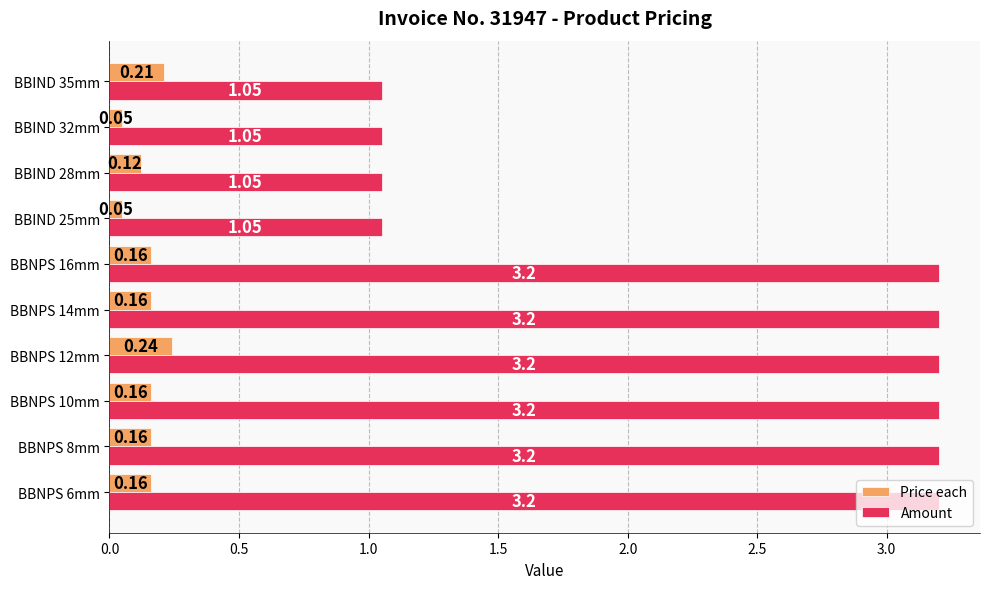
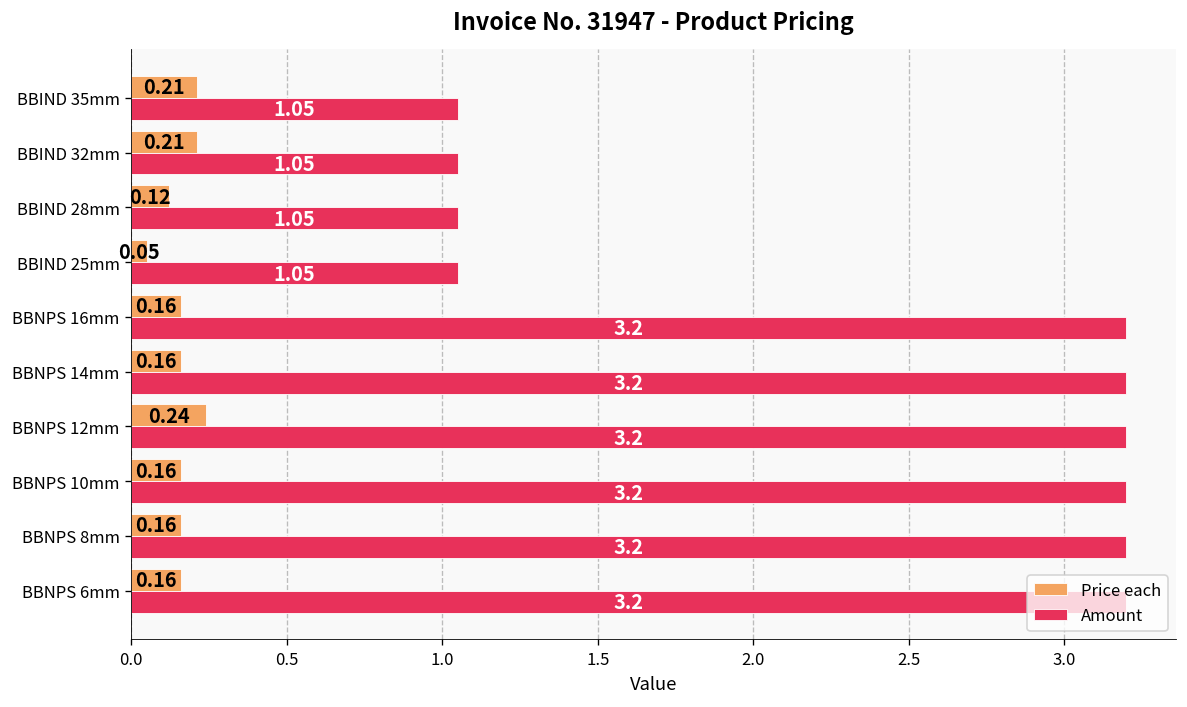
Price each, BBIND 32mm: 0.05 -> 0.21
